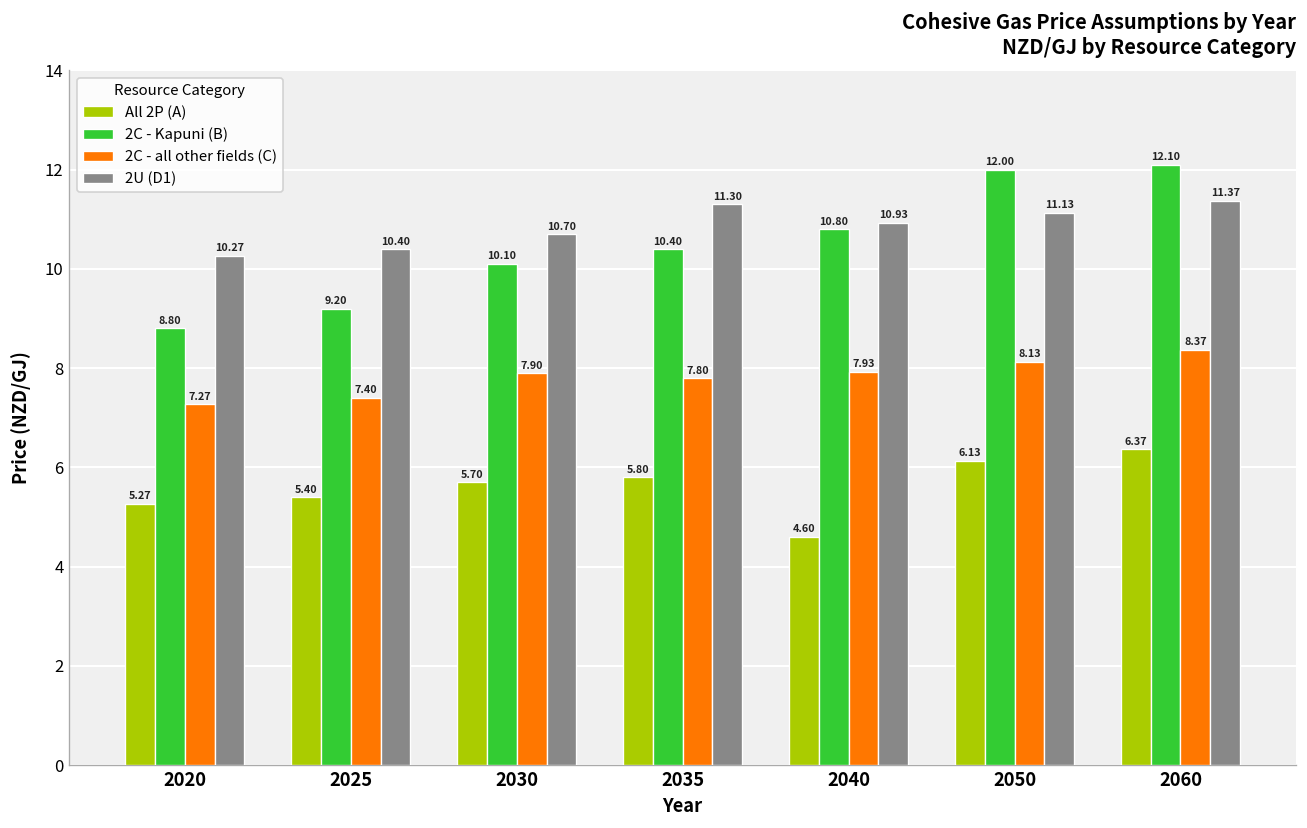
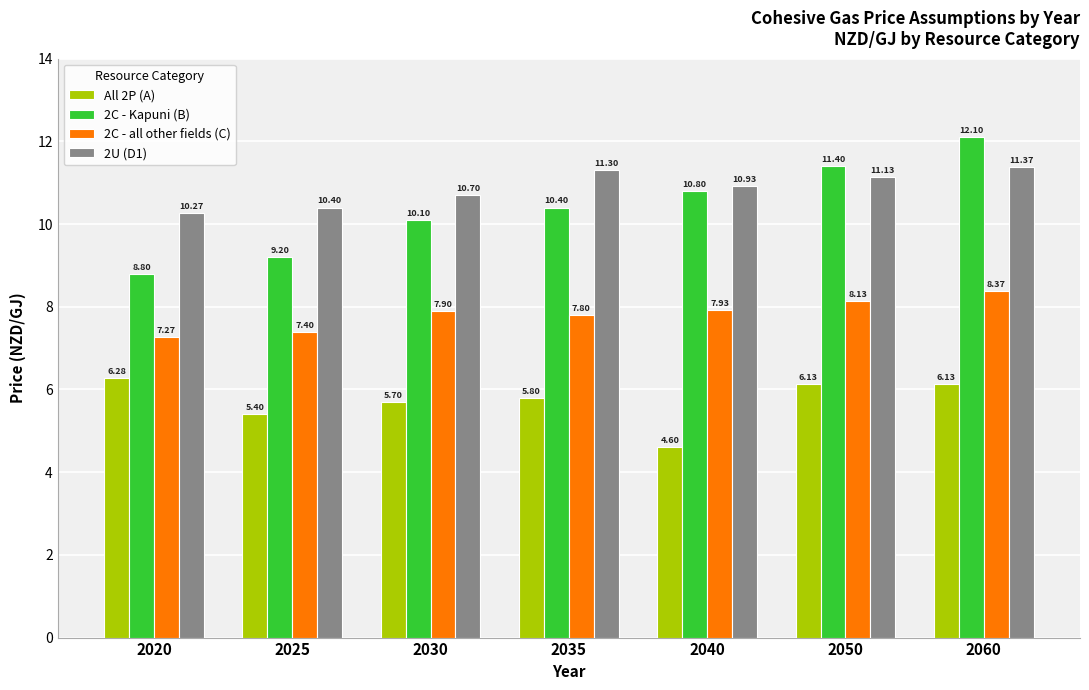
All 2P (A), 2020: 5.27 -> 6.28
2C - Kapuni (B), 2050: 12.00 -> 11.40
All 2P (A), 2060: 6.37 -> 6.13
